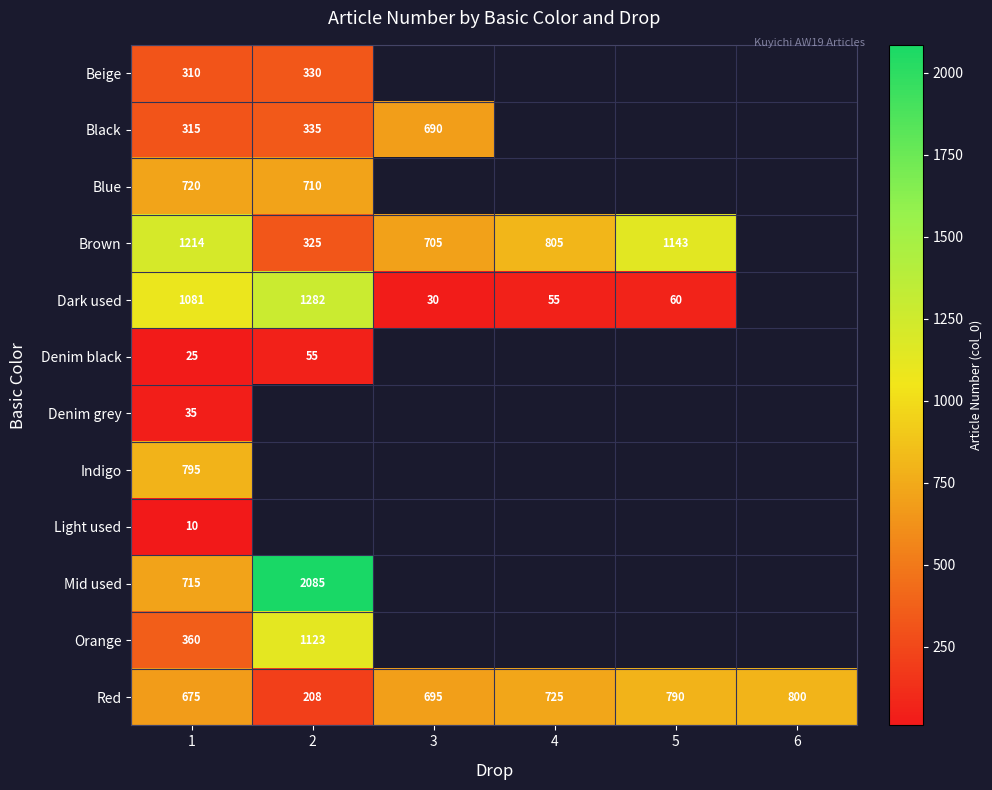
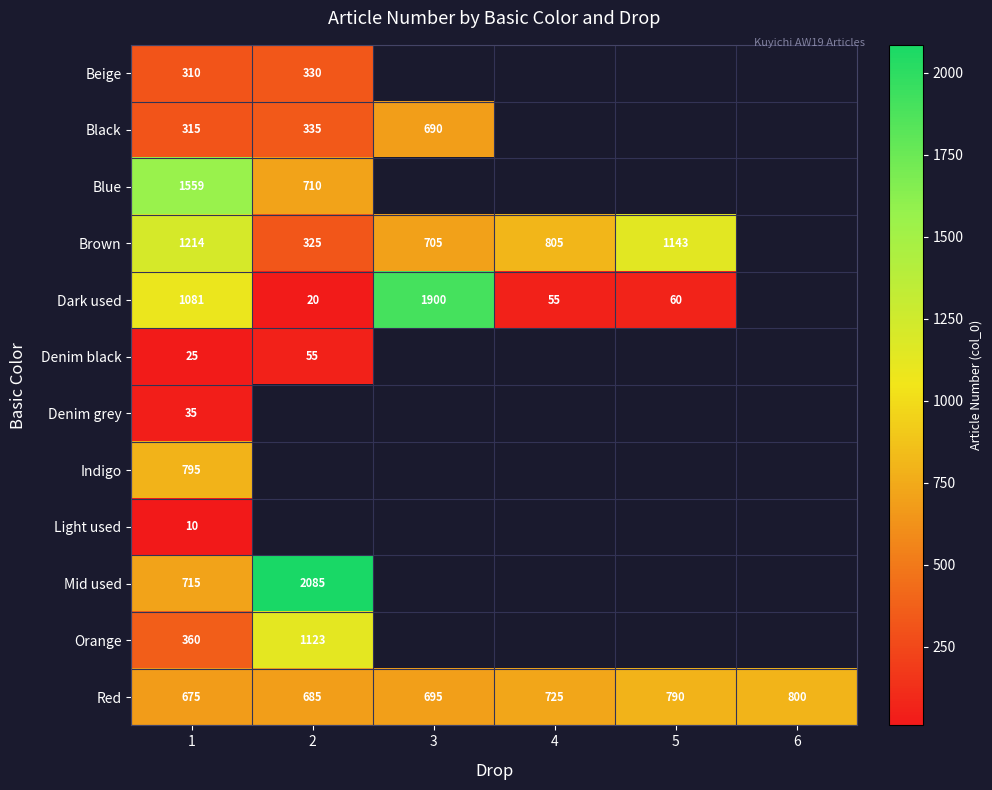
Blue, 1: 720 -> 1559
Dark used, 2: 1282 -> 20
Dark used, 3: 30 -> 1900
Red, 2: 208 -> 685
